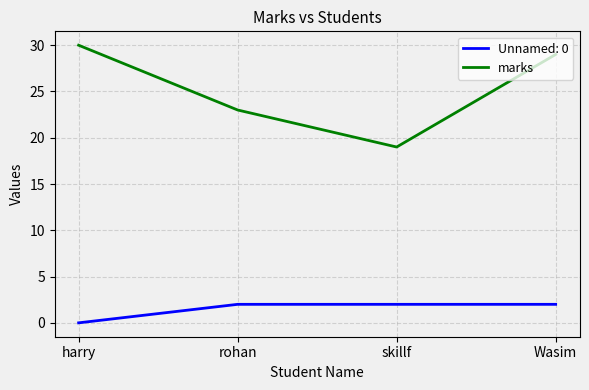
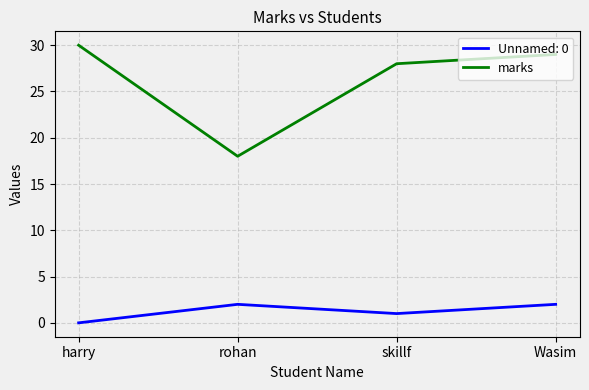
marks, rohan: 23 -> 18
Unnamed: 0, skillf: 2 -> 1
marks, skillf: 19 -> 28
